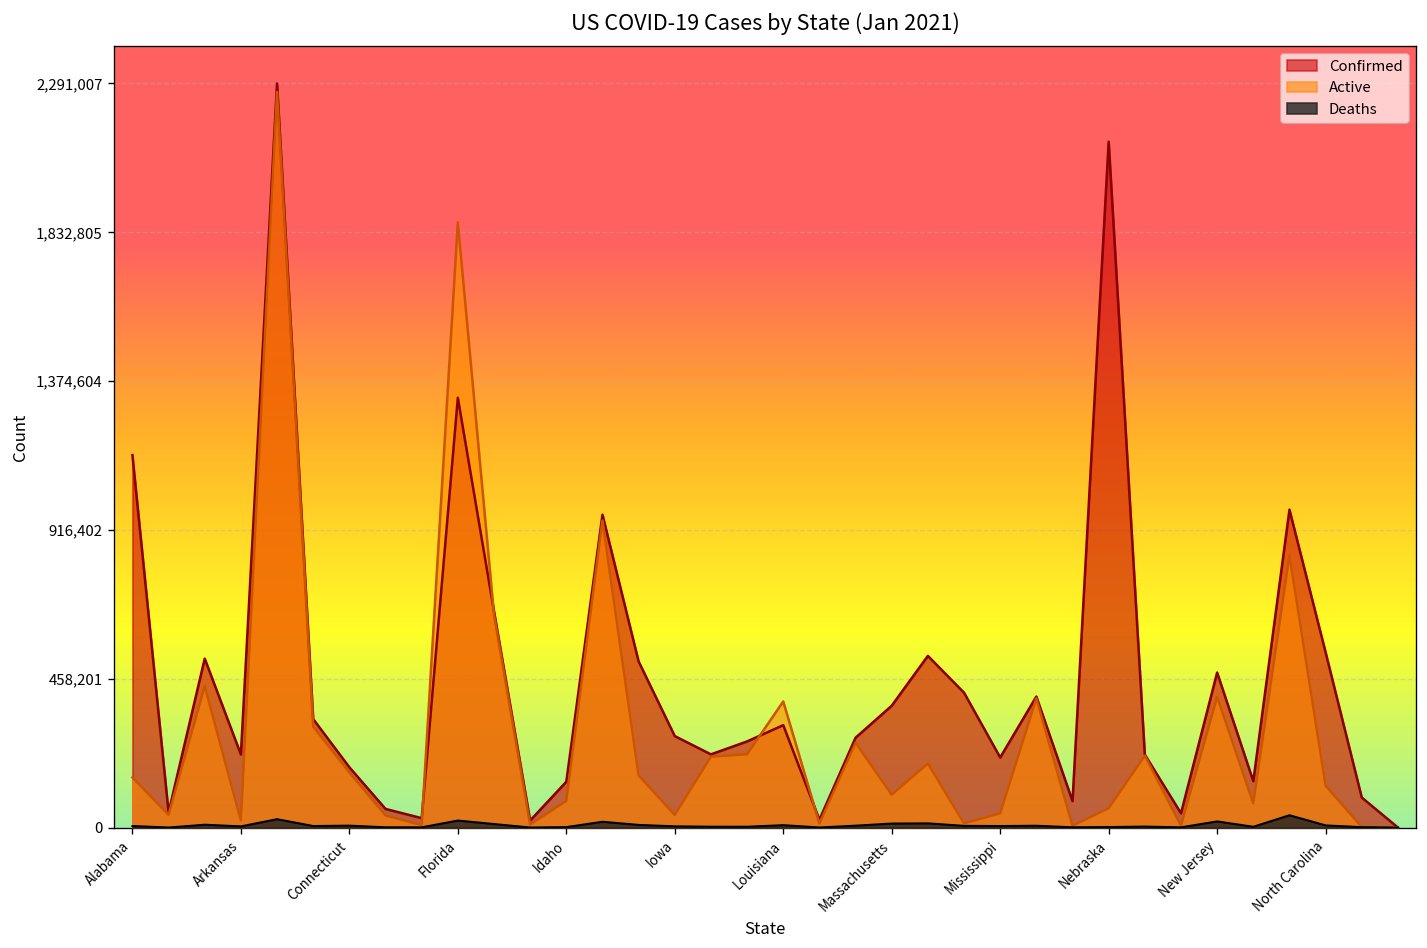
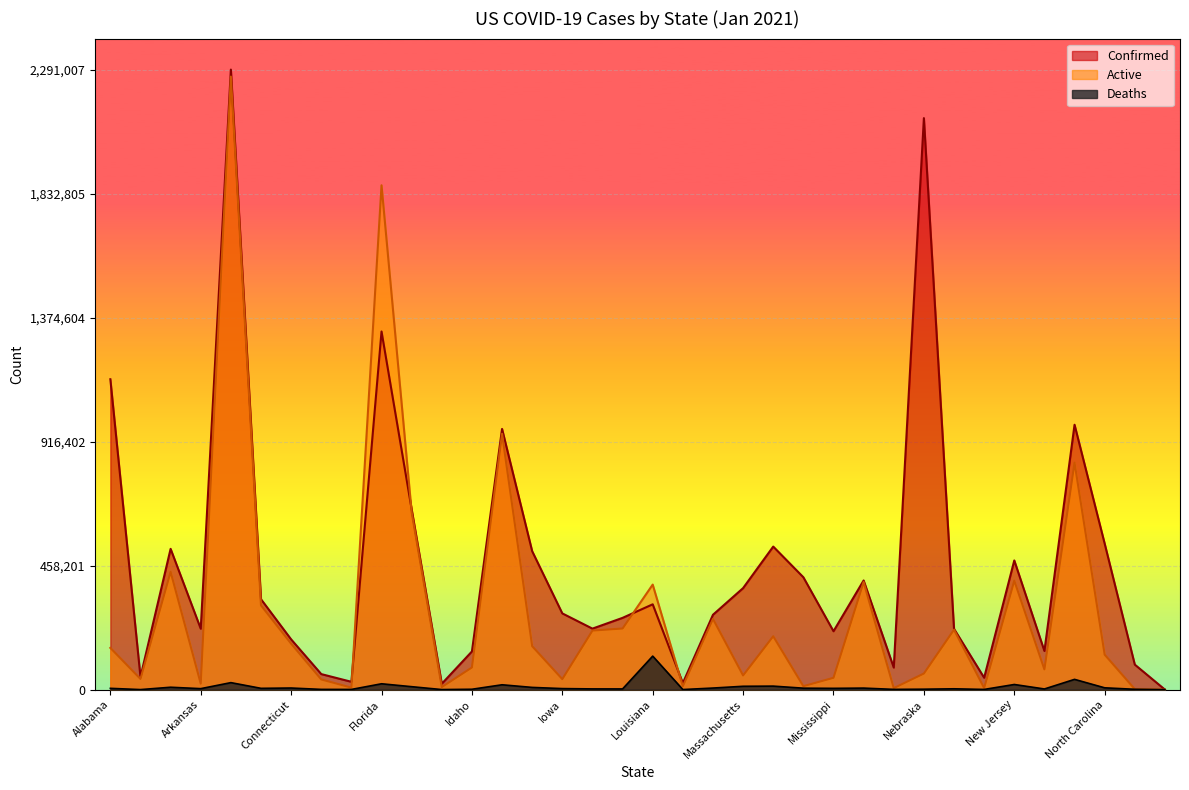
Deaths, Louisiana: 10,000 -> 120,000
Active, Massachusetts: 100,000 -> 50,000
